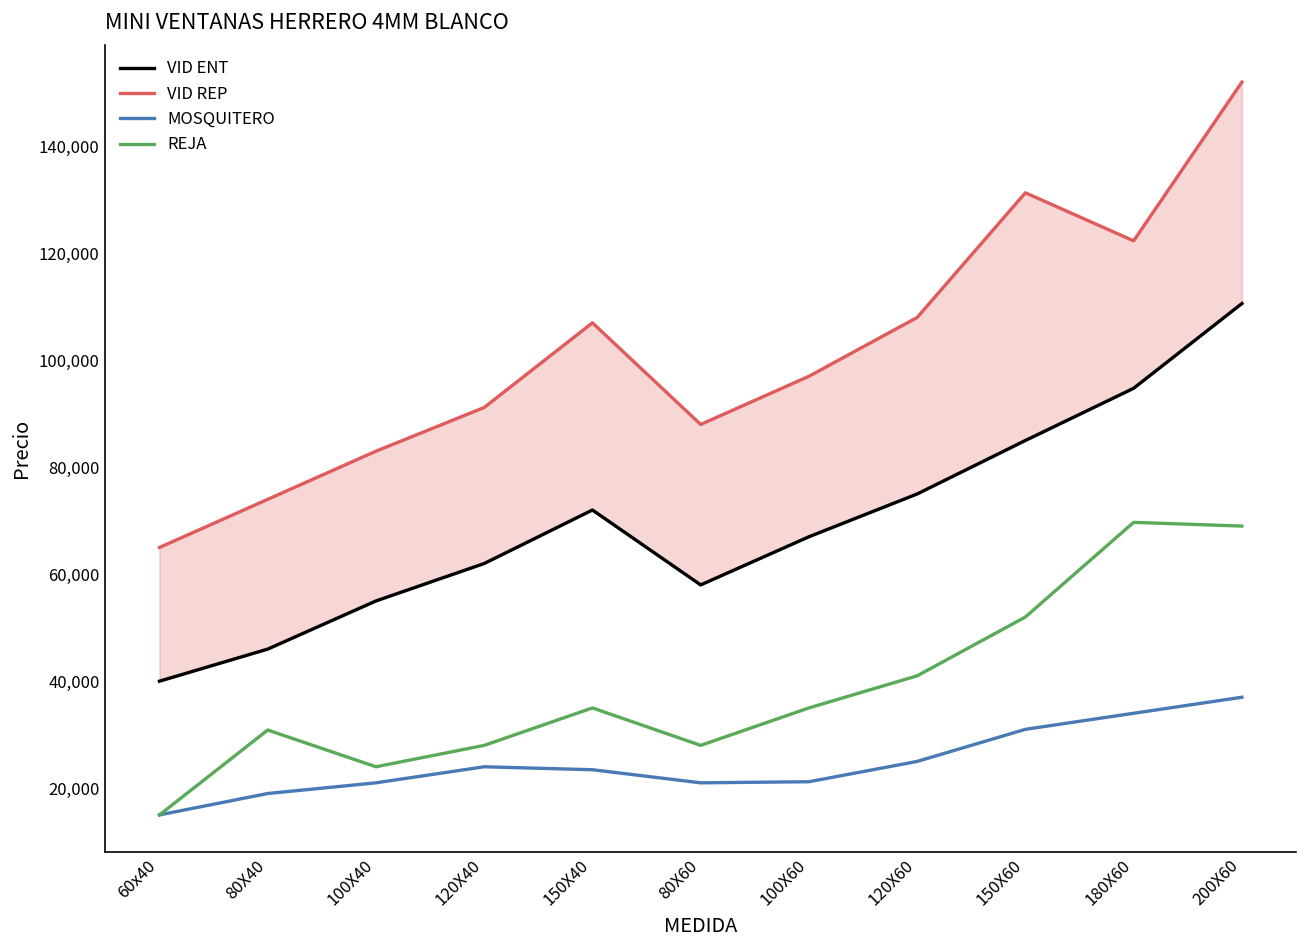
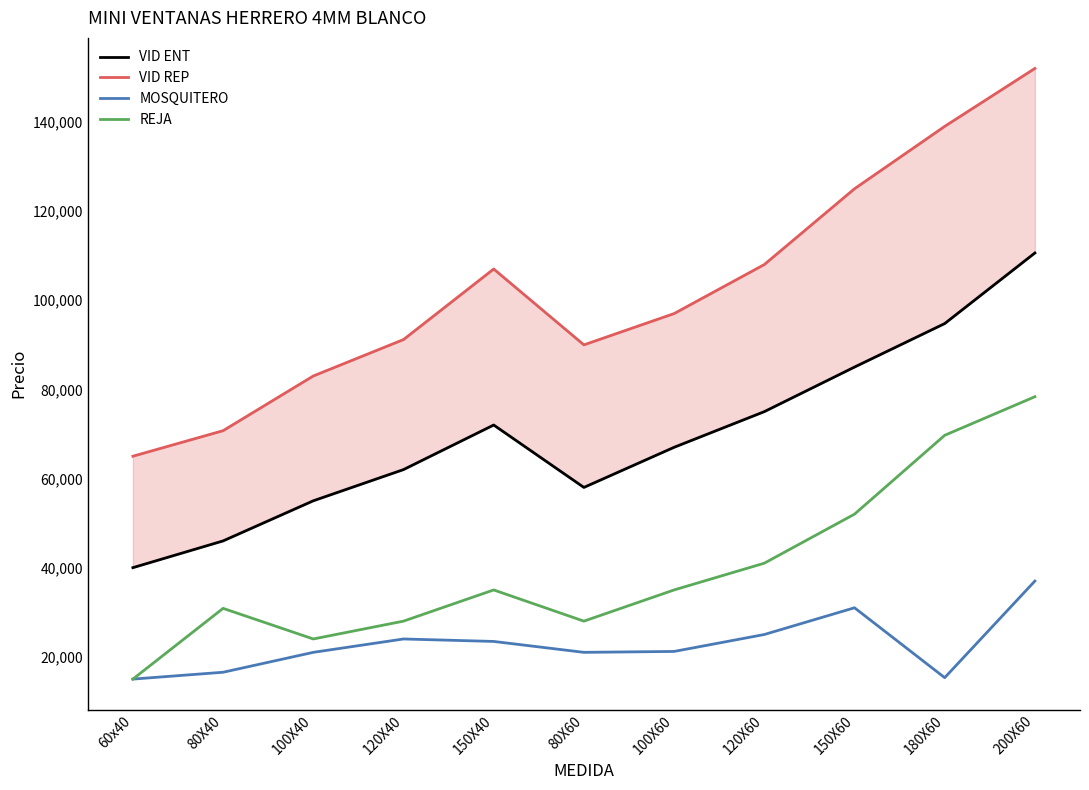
VID REP, 80X40: 74,000 -> 71,000
MOSQUITERO, 80X40: 19,000 -> 17,000
VID REP, 80X60: 88,000 -> 90,000
VID REP, 150X60: 131,000 -> 125,000
VID REP, 180X60: 122,000 -> 139,000
MOSQUITERO, 180X60: 34,000 -> 15,000
REJA, 200X60: 69,000 -> 78,000
